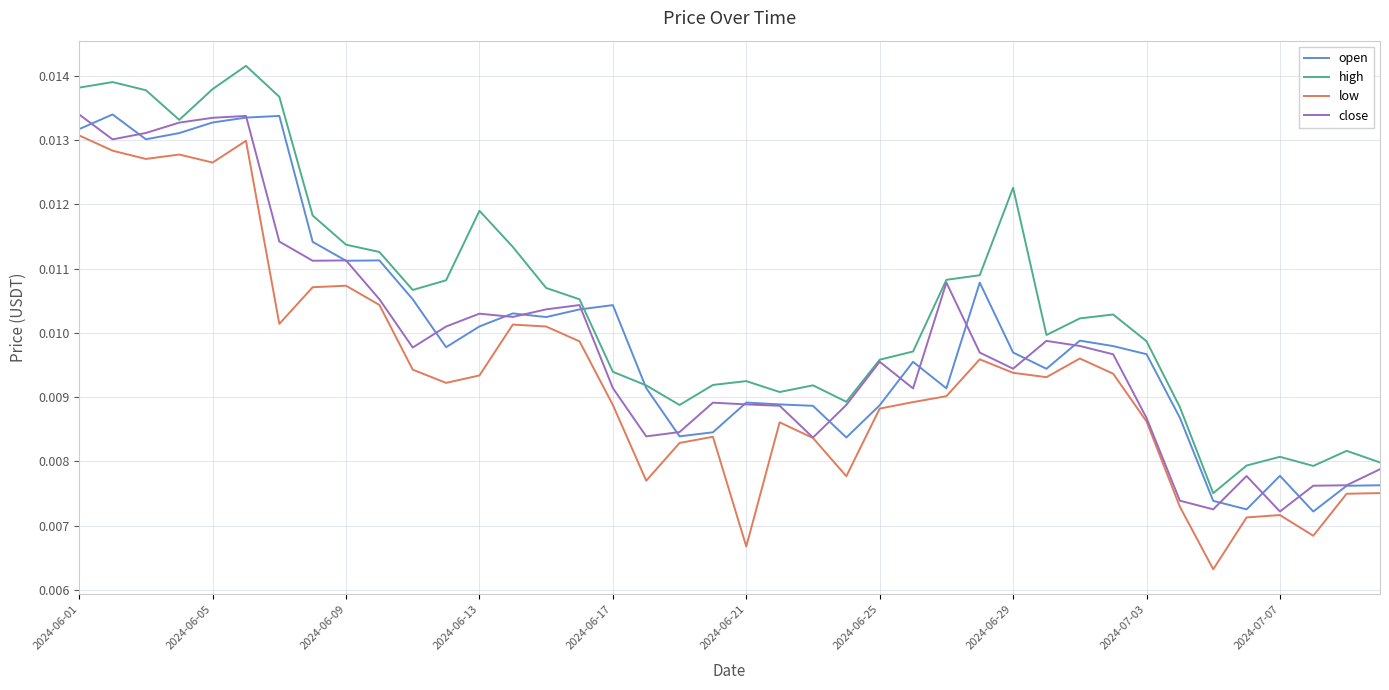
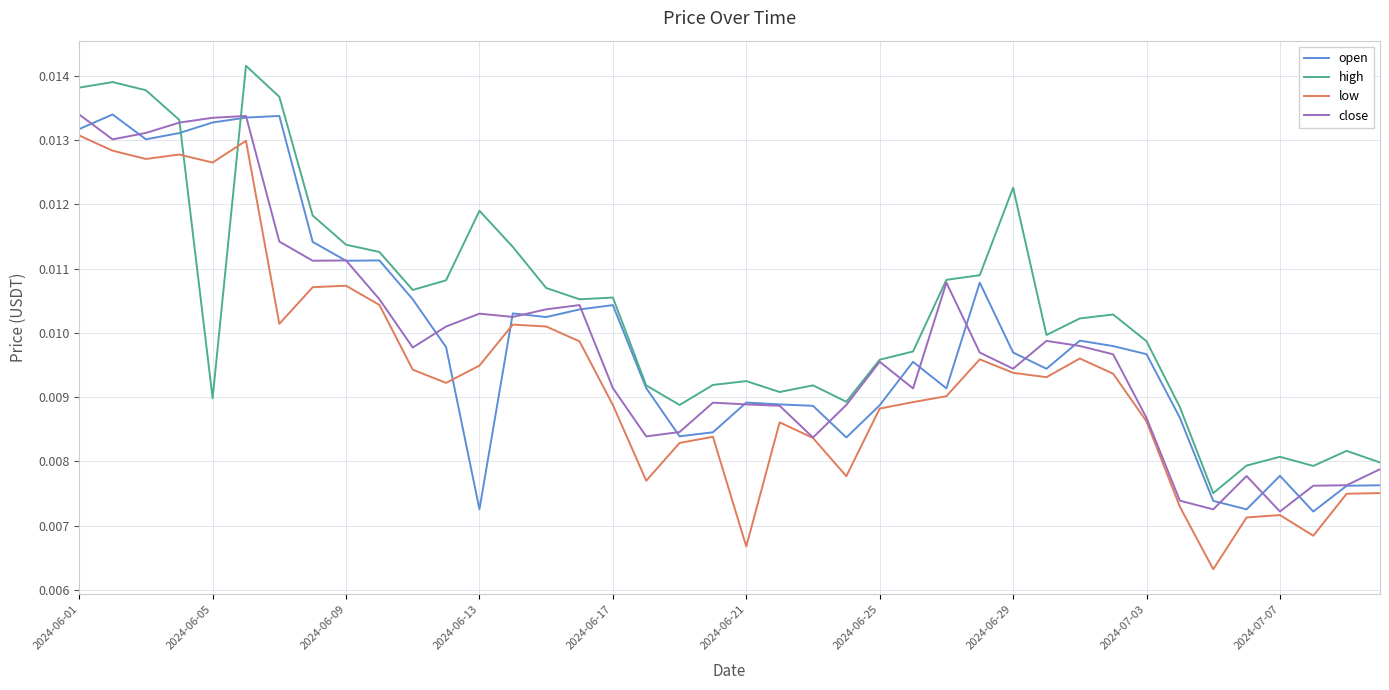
high, 2024-06-05: 0.0138 -> 0.0090
open, 2024-06-13: 0.0101 -> 0.0073
low, 2024-06-13: 0.0093 -> 0.0095
high, 2024-06-17: 0.0094 -> 0.0106
